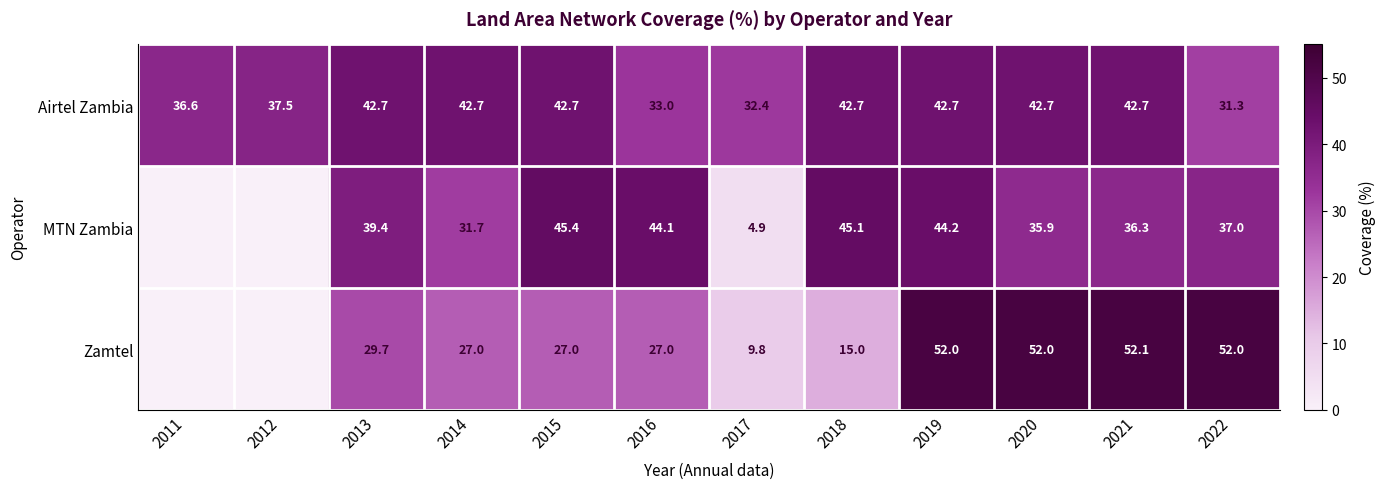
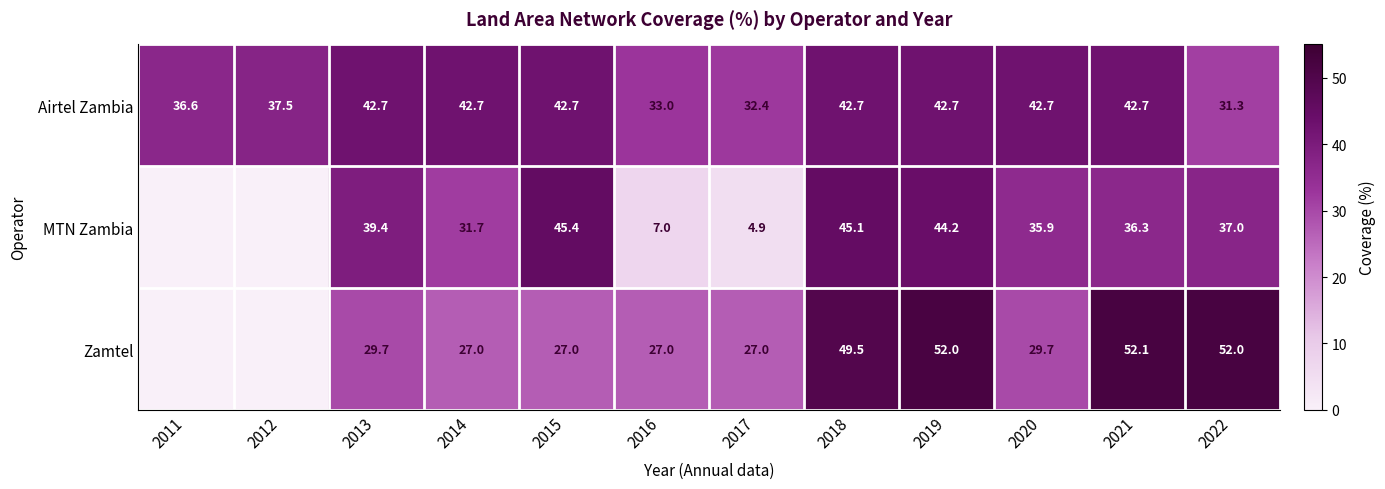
MTN Zambia, 2016: 44.1 -> 7.0
Zamtel, 2017: 9.8 -> 27.0
Zamtel, 2018: 15.0 -> 49.5
Zamtel, 2020: 52.0 -> 29.7
